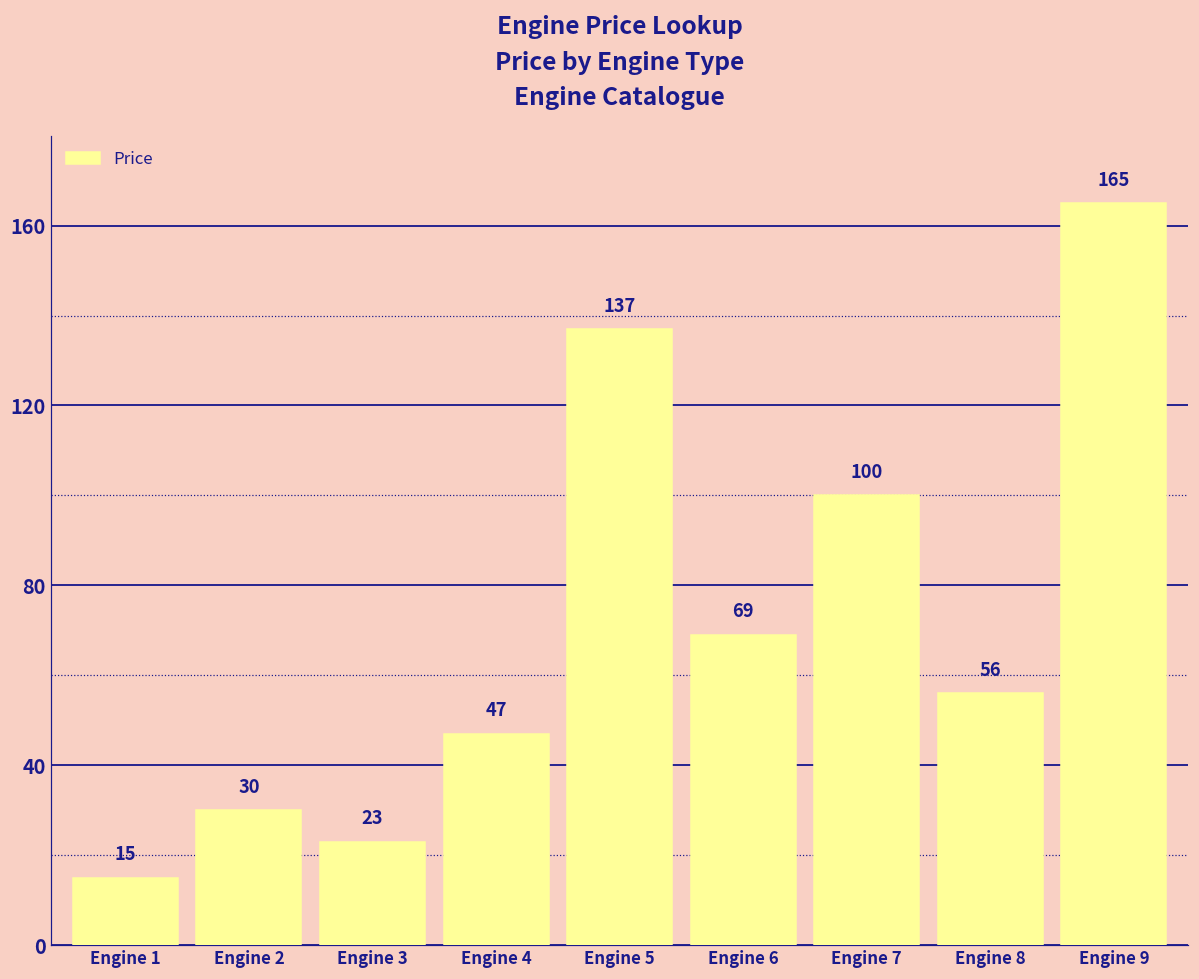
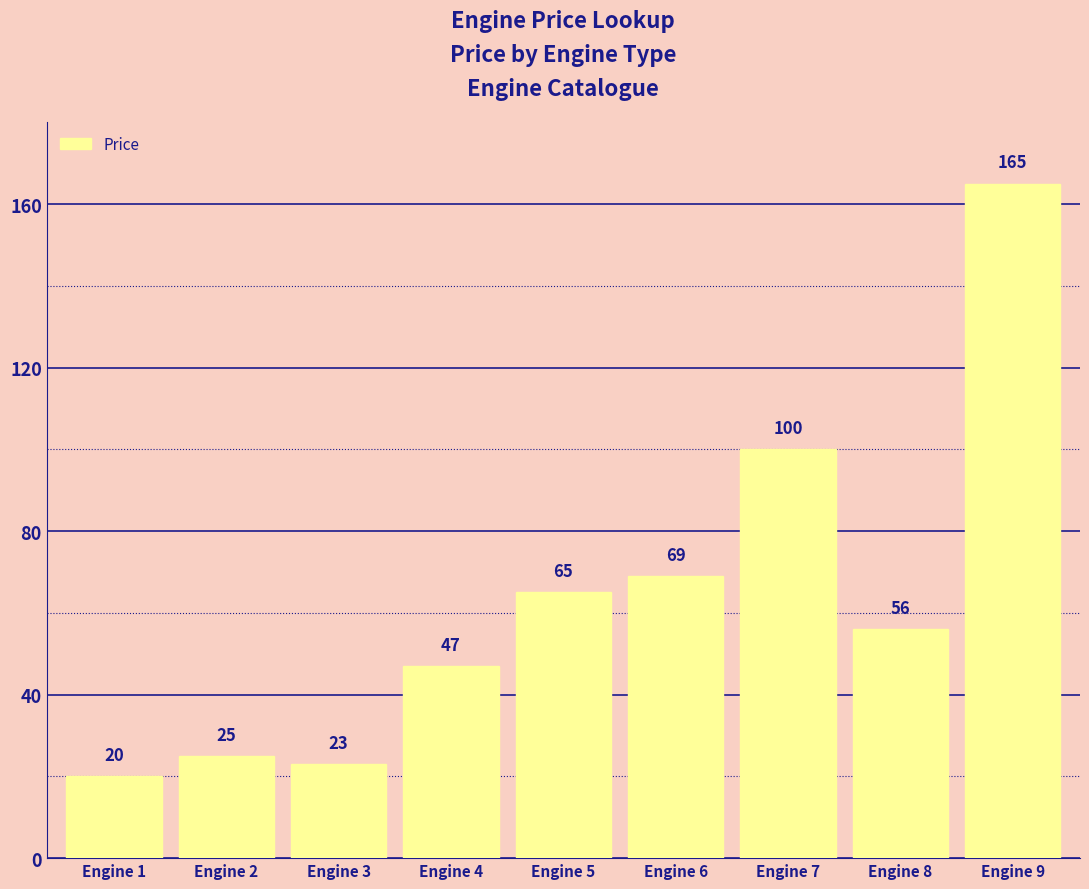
Engine 1: 15 -> 20
Engine 2: 30 -> 25
Engine 5: 137 -> 65
